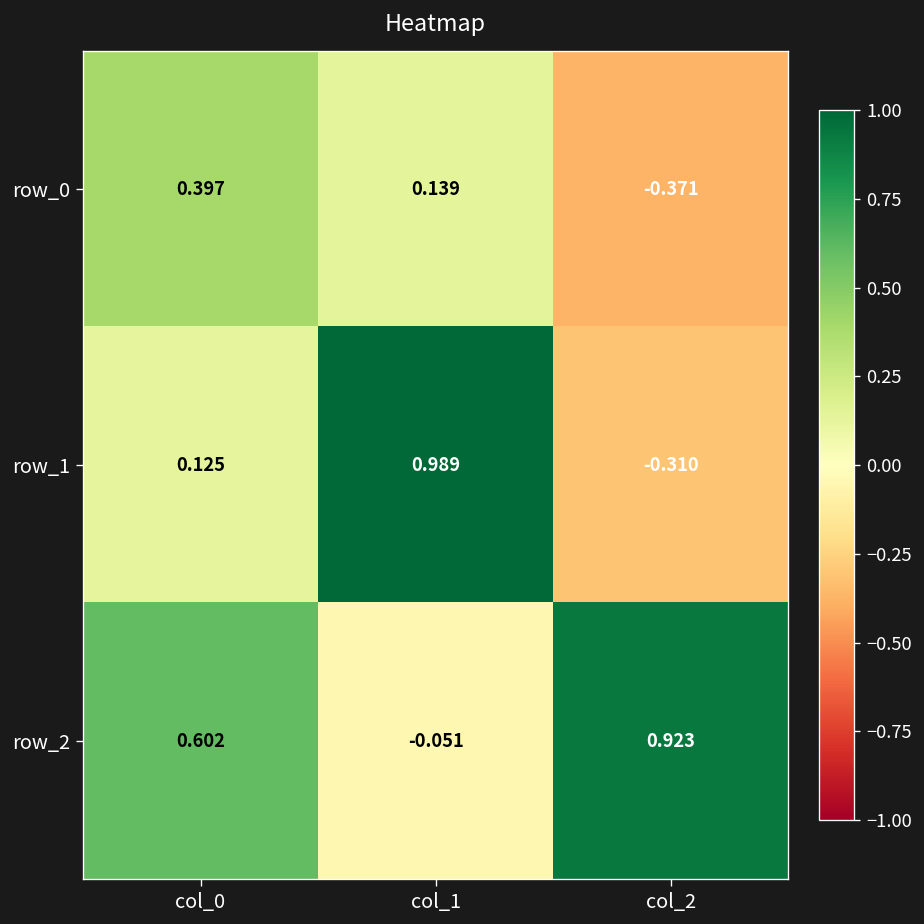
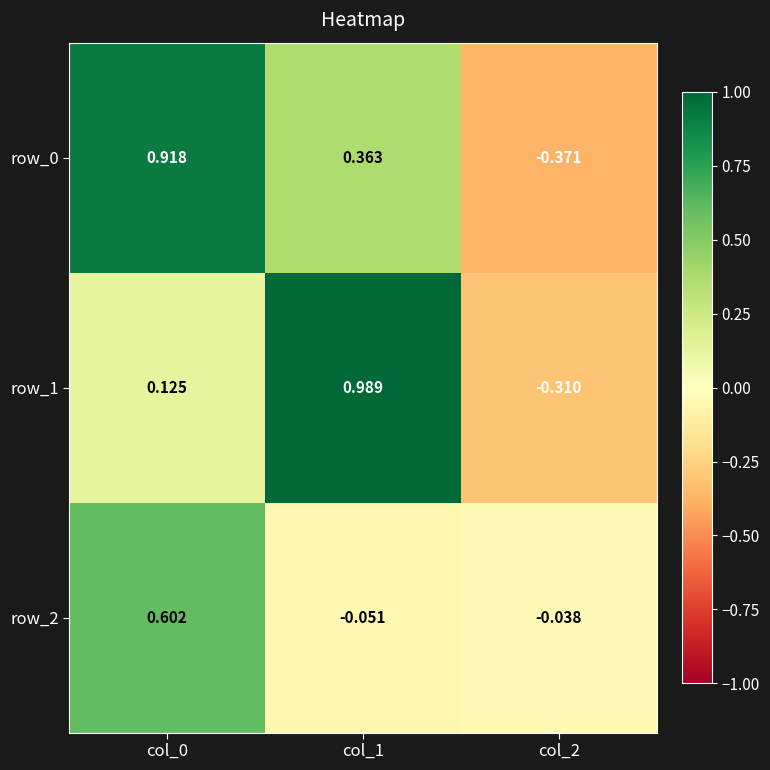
row_0, col_0: 0.397 -> 0.918
row_0, col_1: 0.139 -> 0.363
row_2, col_2: 0.923 -> -0.038
